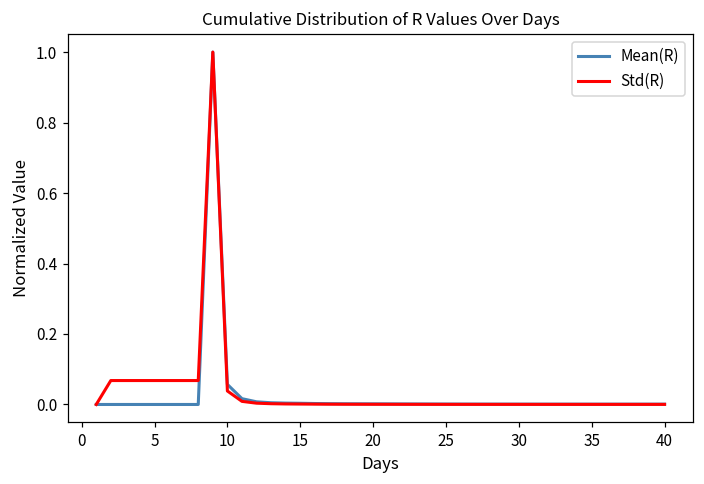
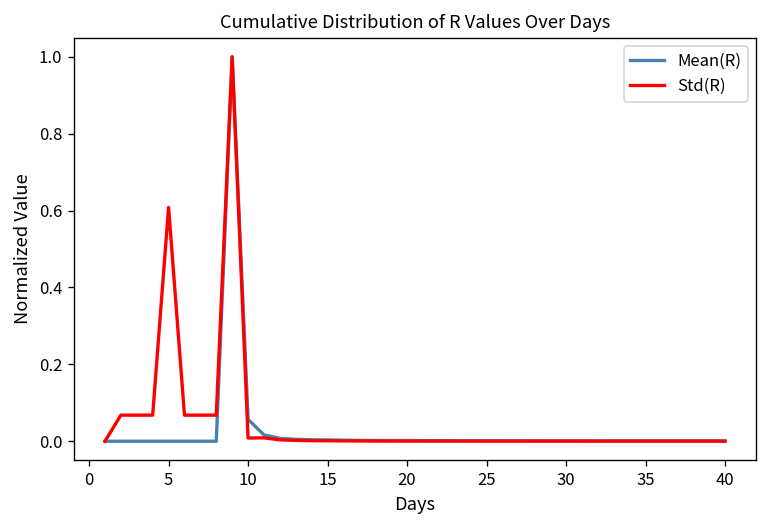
Std(R), 5: 0.07 -> 0.61
Std(R), 10: 0.04 -> 0.01
